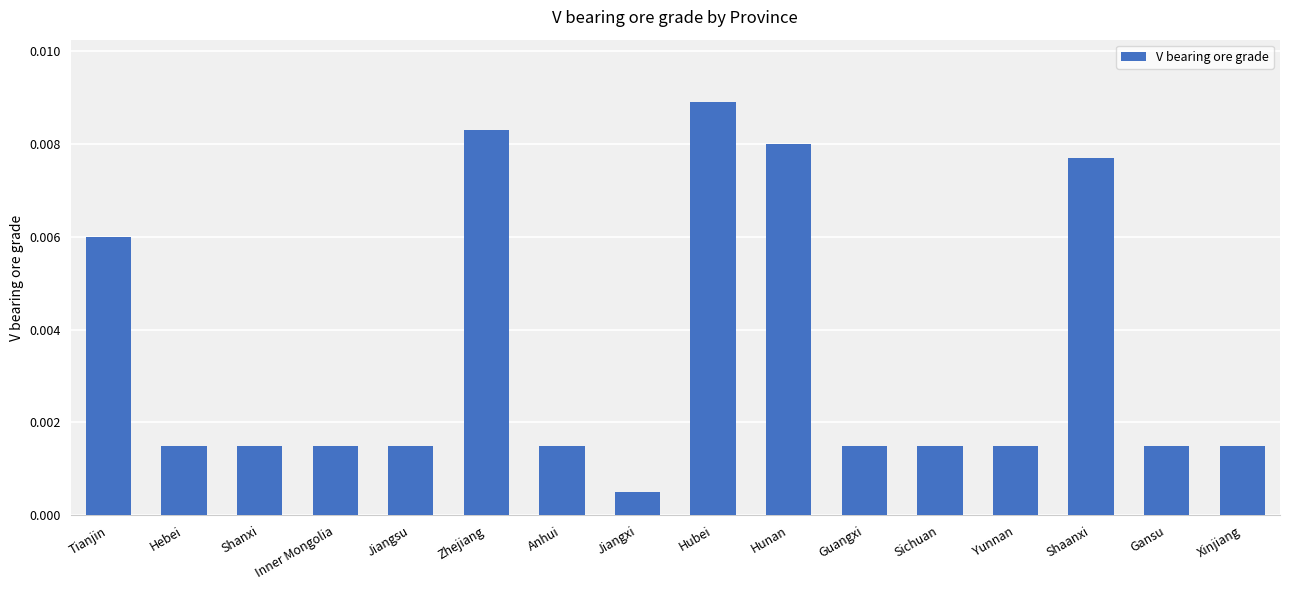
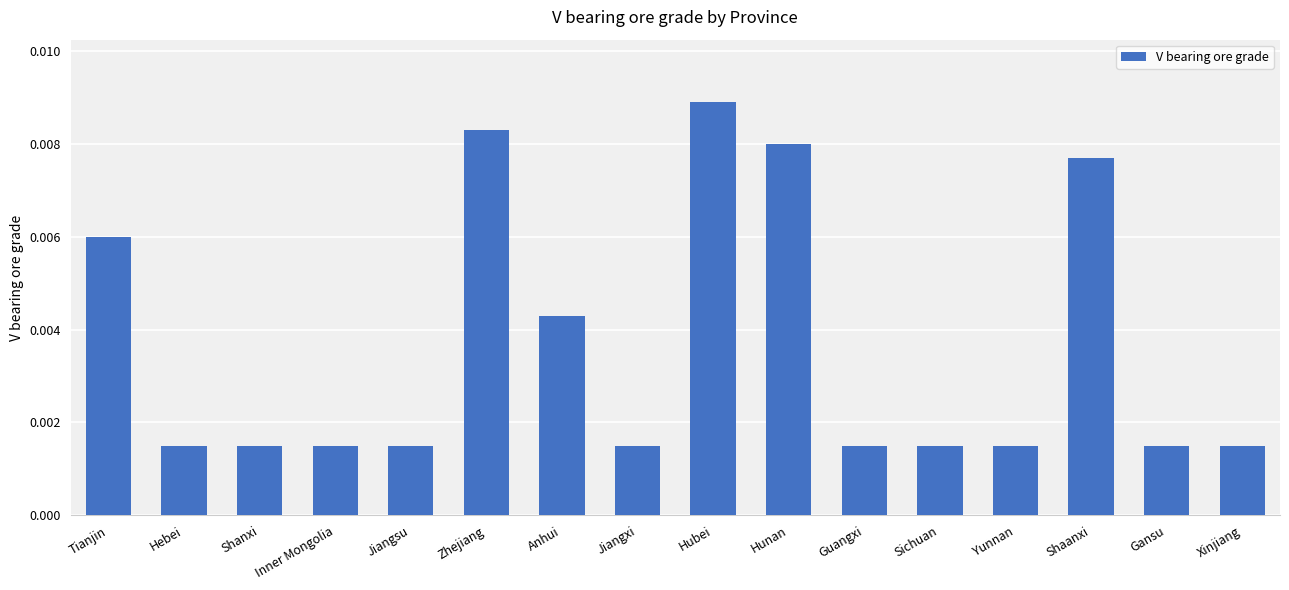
Anhui: 0.0015 -> 0.0043
Jiangxi: 0.0005 -> 0.0015
